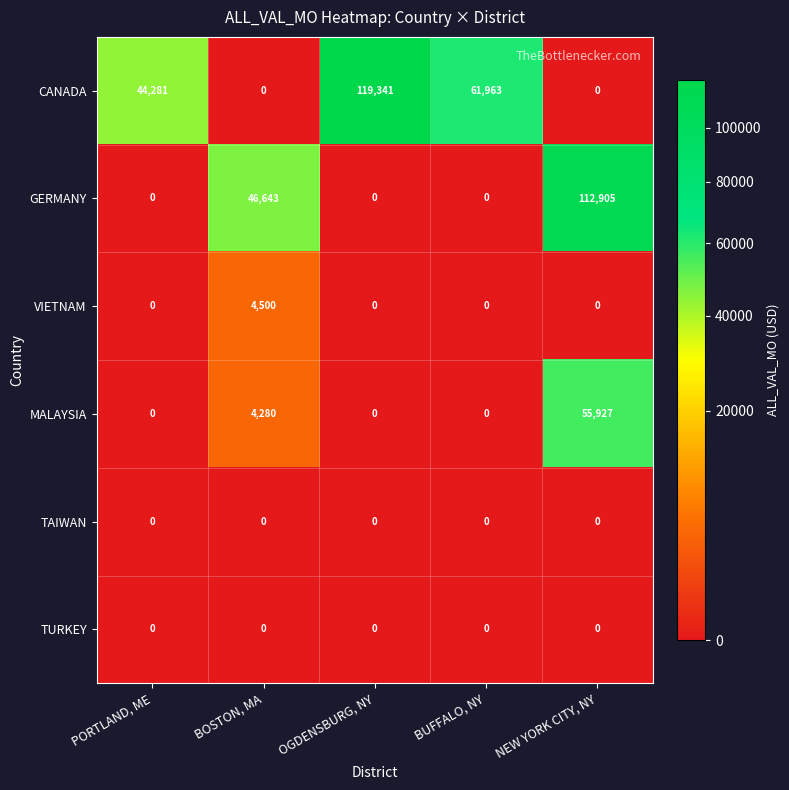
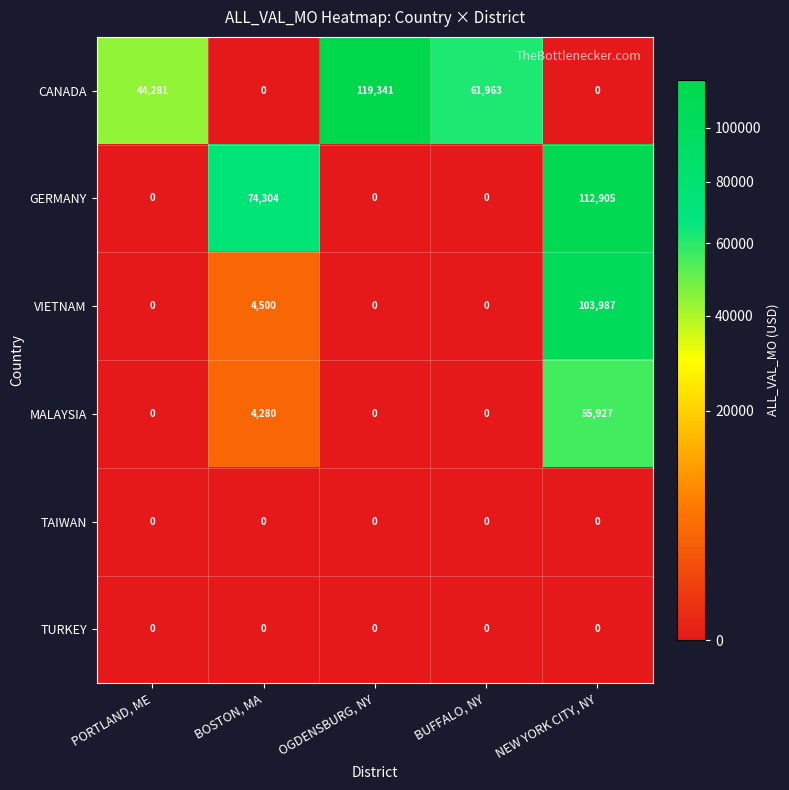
GERMANY, BOSTON, MA: 46,643 -> 74,304
VIETNAM, NEW YORK CITY, NY: 0 -> 103,987
